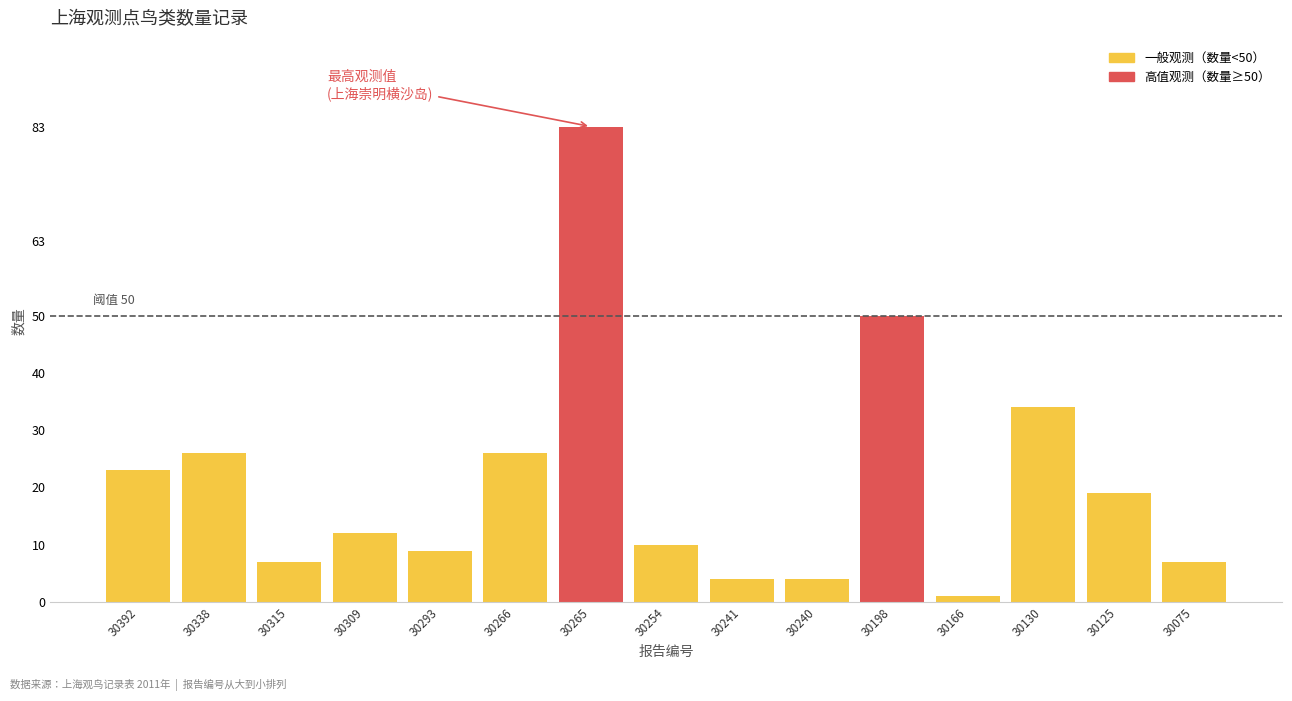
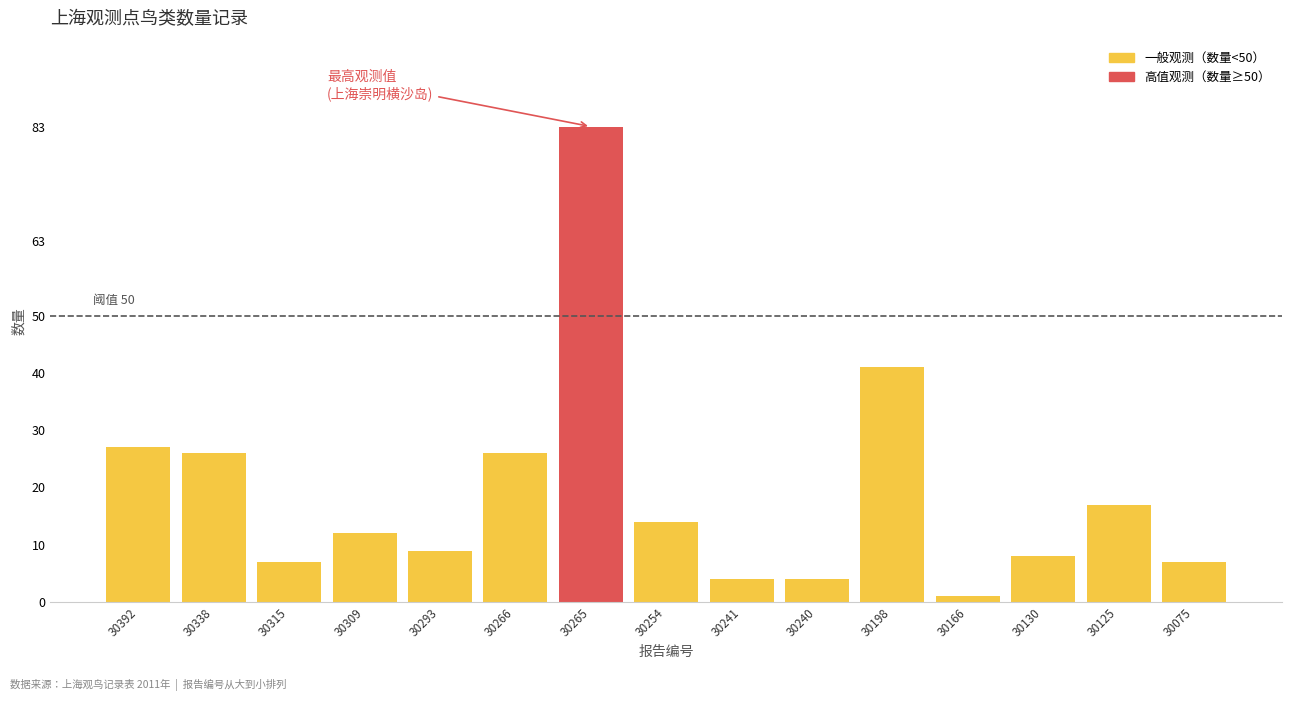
30392: 23 -> 27
30254: 10 -> 14
30198: 50 -> 41
30130: 34 -> 8
30125: 19 -> 17
